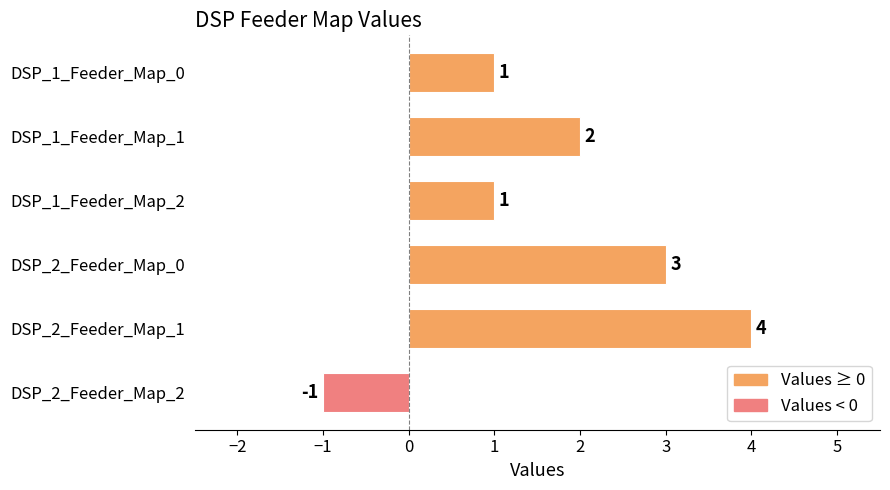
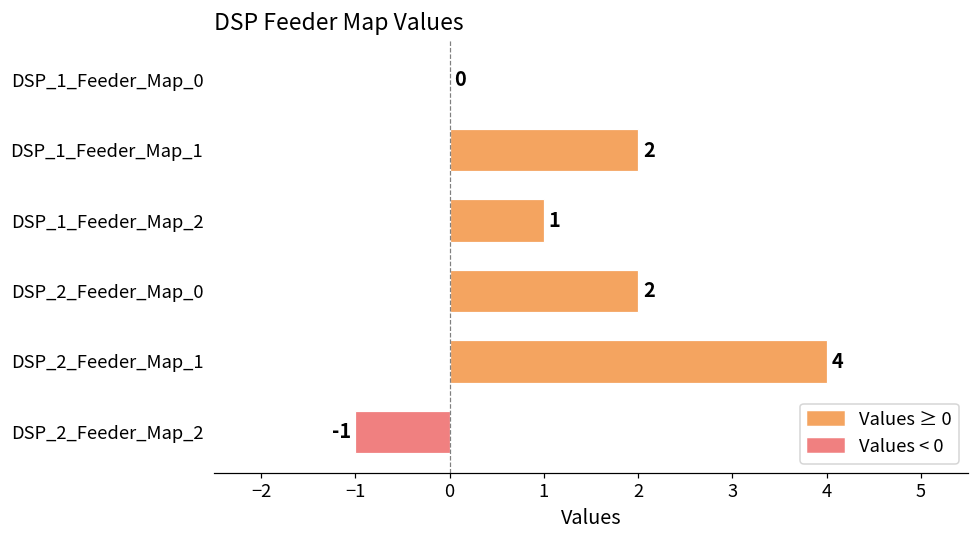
DSP_1_Feeder_Map_0: 1 -> 0
DSP_2_Feeder_Map_0: 3 -> 2
